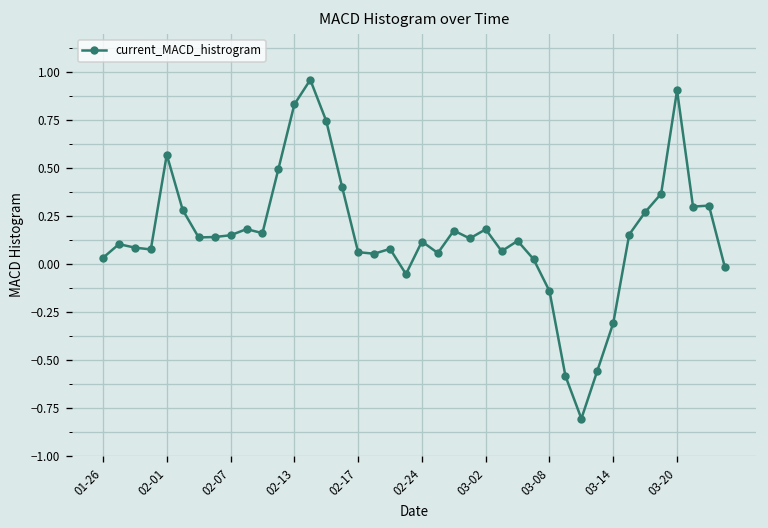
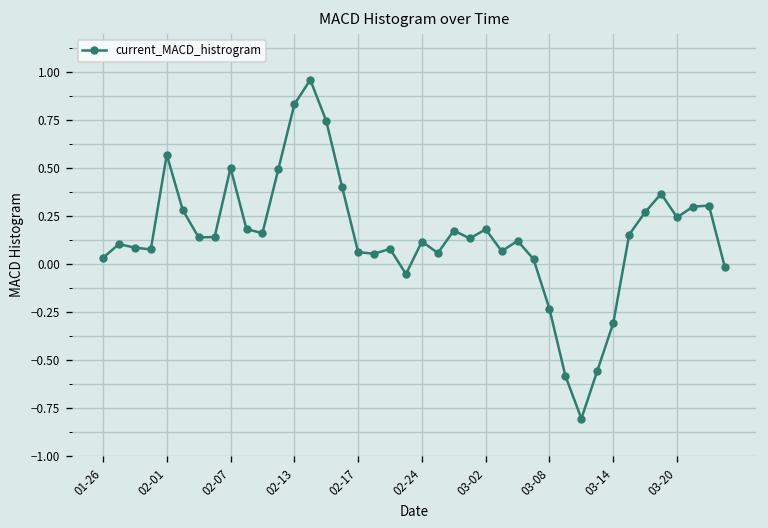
02-07: 0.15 -> 0.50
03-08: -0.14 -> -0.23
03-20: 0.91 -> 0.24
